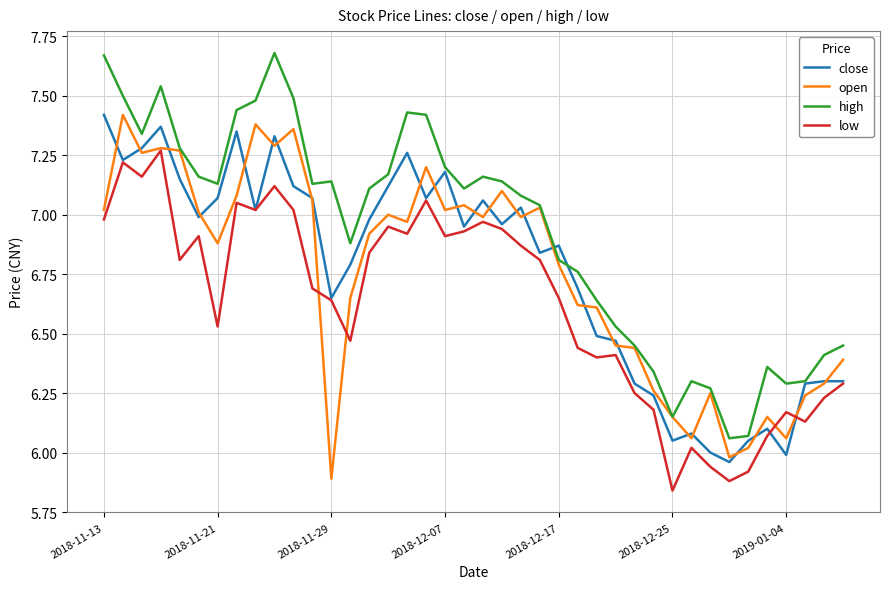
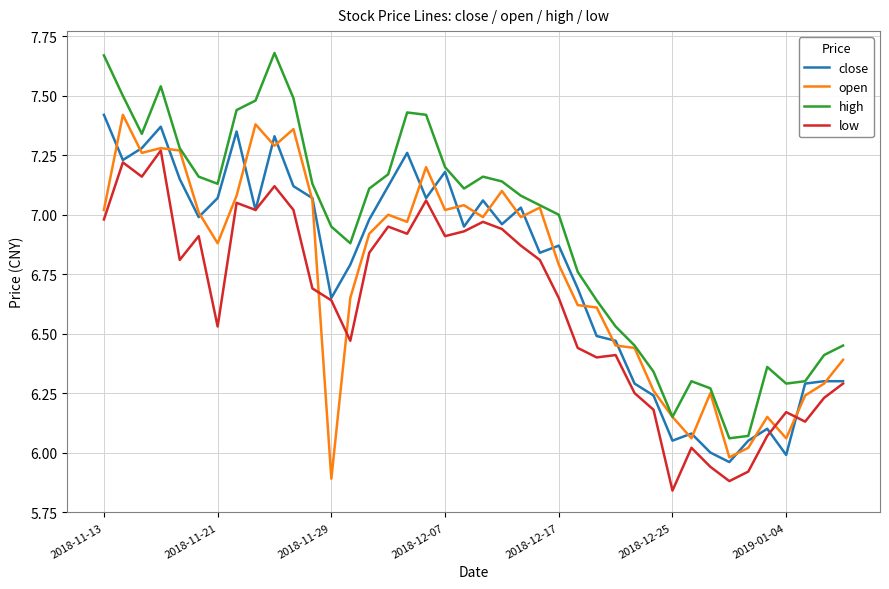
high, 2018-11-29: 7.14 -> 6.95
high, 2018-12-17: 6.81 -> 7.00
